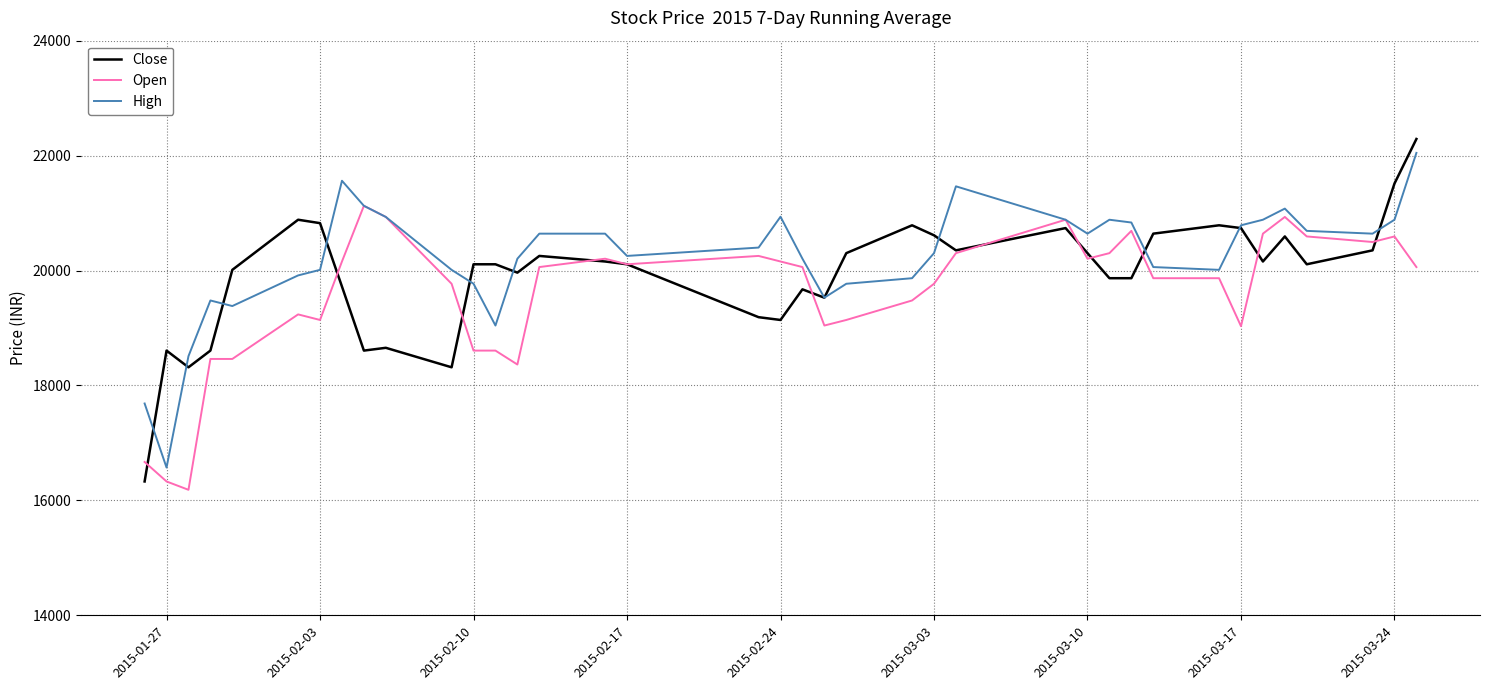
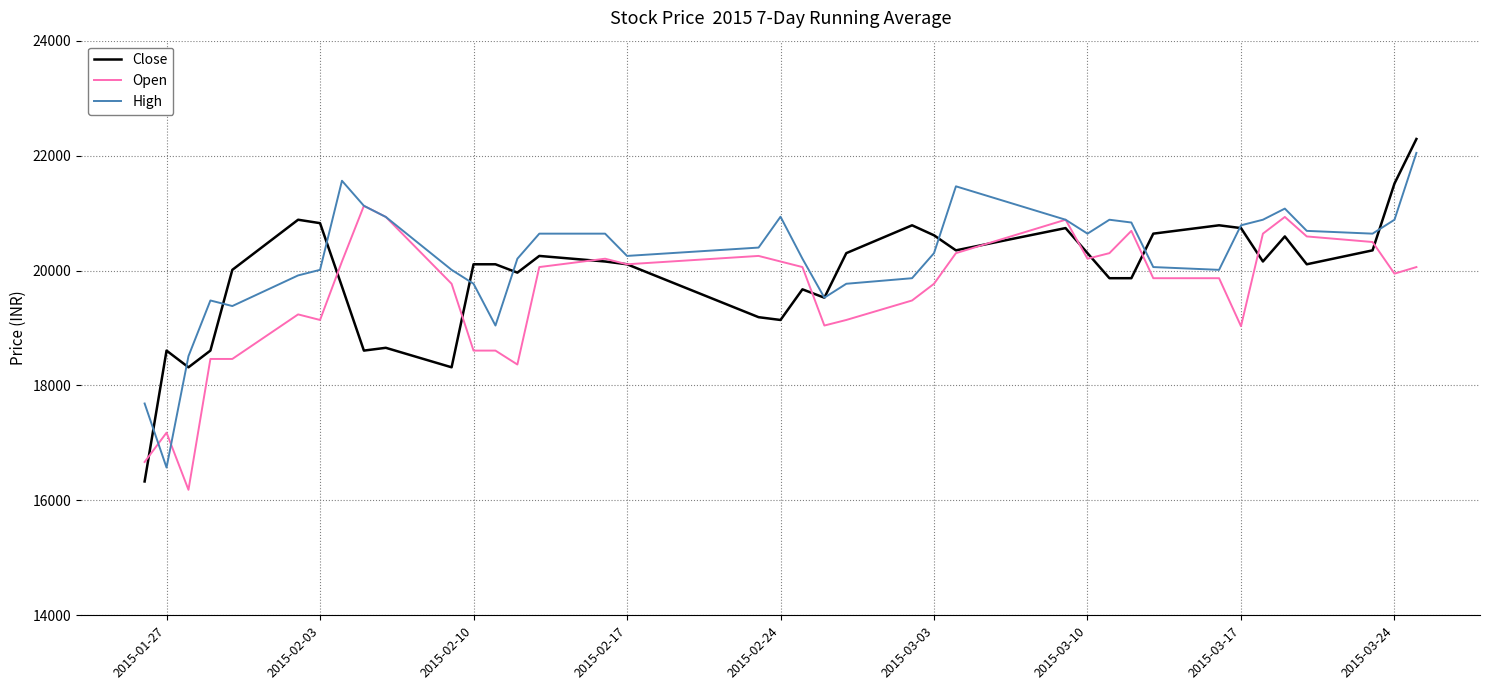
Open, 2015-01-27: 16300 -> 17200
Open, 2015-03-24: 20600 -> 19900
